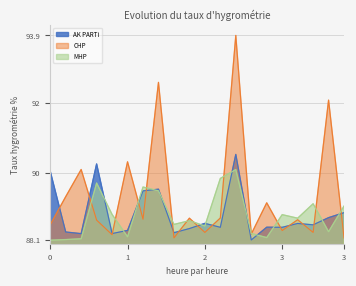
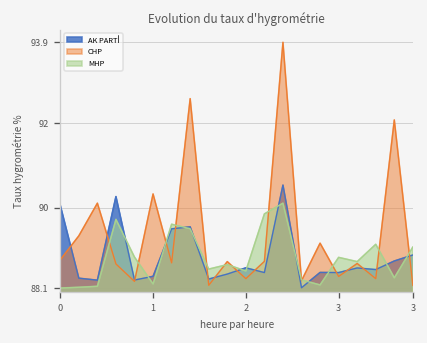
CHP, 0: 88.5 -> 88.8
